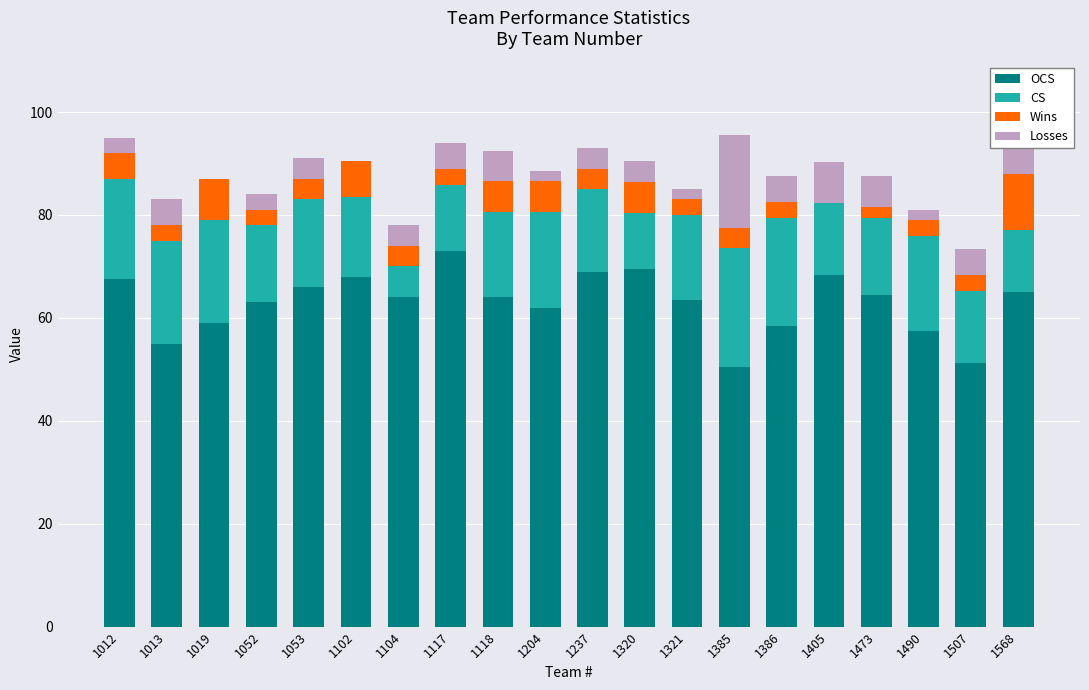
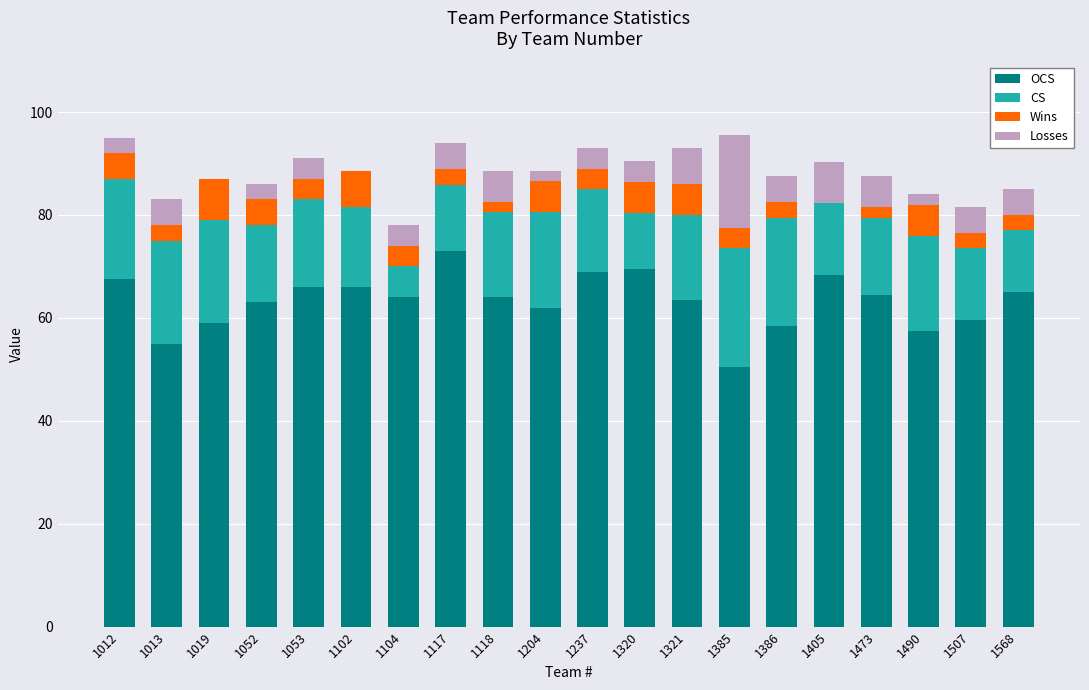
Wins, 1052: 3 -> 5
OCS, 1102: 68 -> 66
Wins, 1118: 6 -> 2
Wins, 1321: 3 -> 6
Losses, 1321: 2 -> 7
Wins, 1490: 3 -> 6
OCS, 1507: 51 -> 60
Wins, 1568: 11 -> 3
